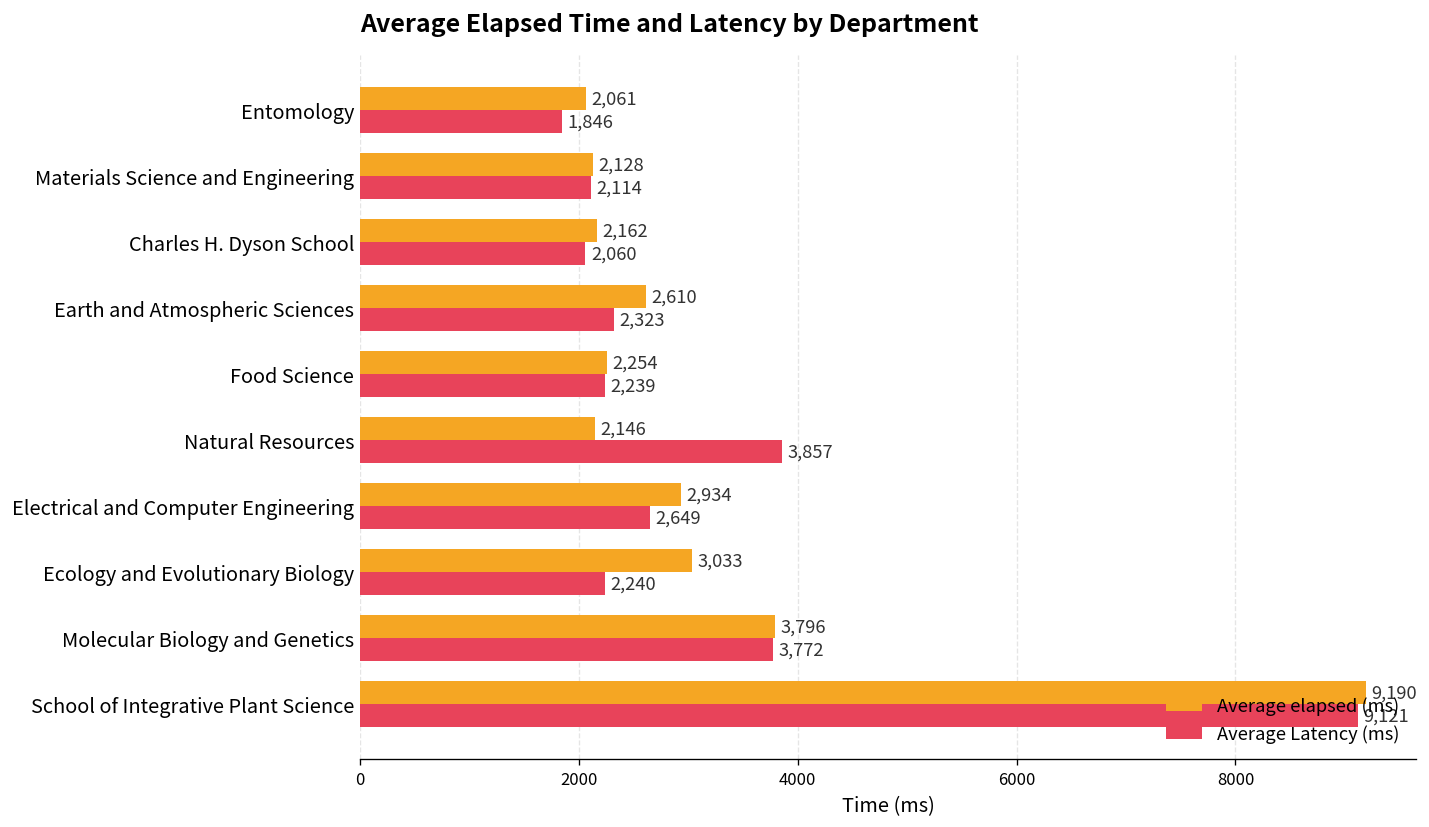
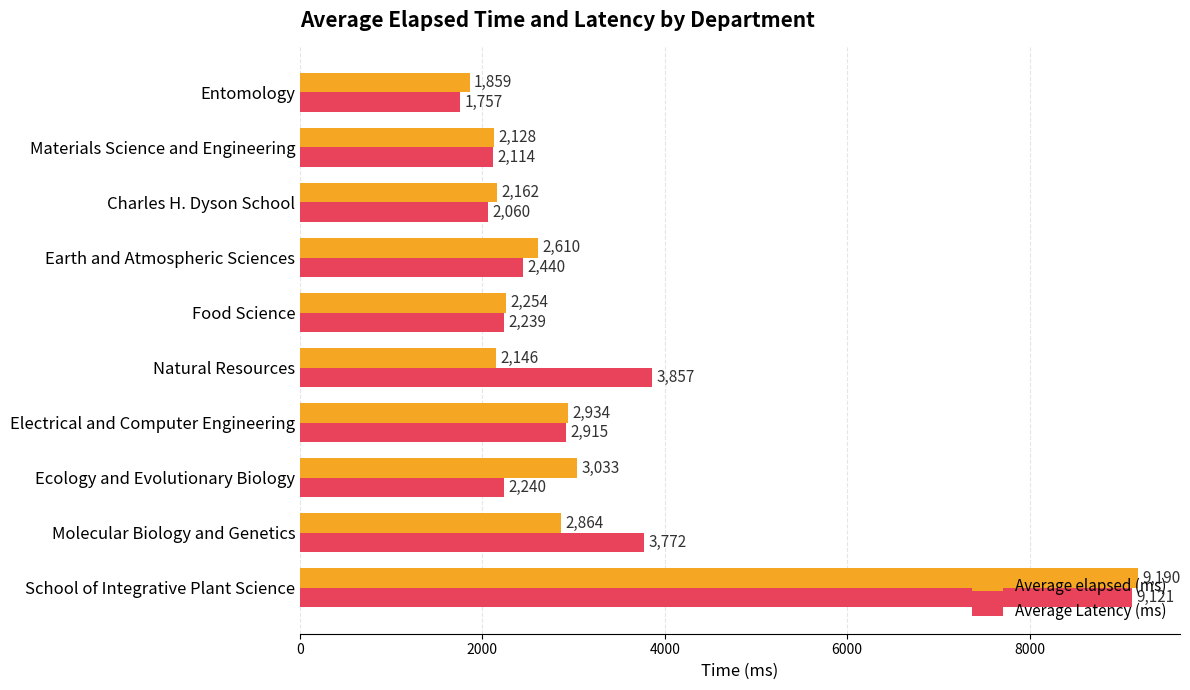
Average elapsed (ms), Entomology: 2,061 -> 1,859
Average Latency (ms), Entomology: 1,846 -> 1,757
Average Latency (ms), Earth and Atmospheric Sciences: 2,323 -> 2,440
Average Latency (ms), Electrical and Computer Engineering: 2,649 -> 2,915
Average elapsed (ms), Molecular Biology and Genetics: 3,796 -> 2,864
